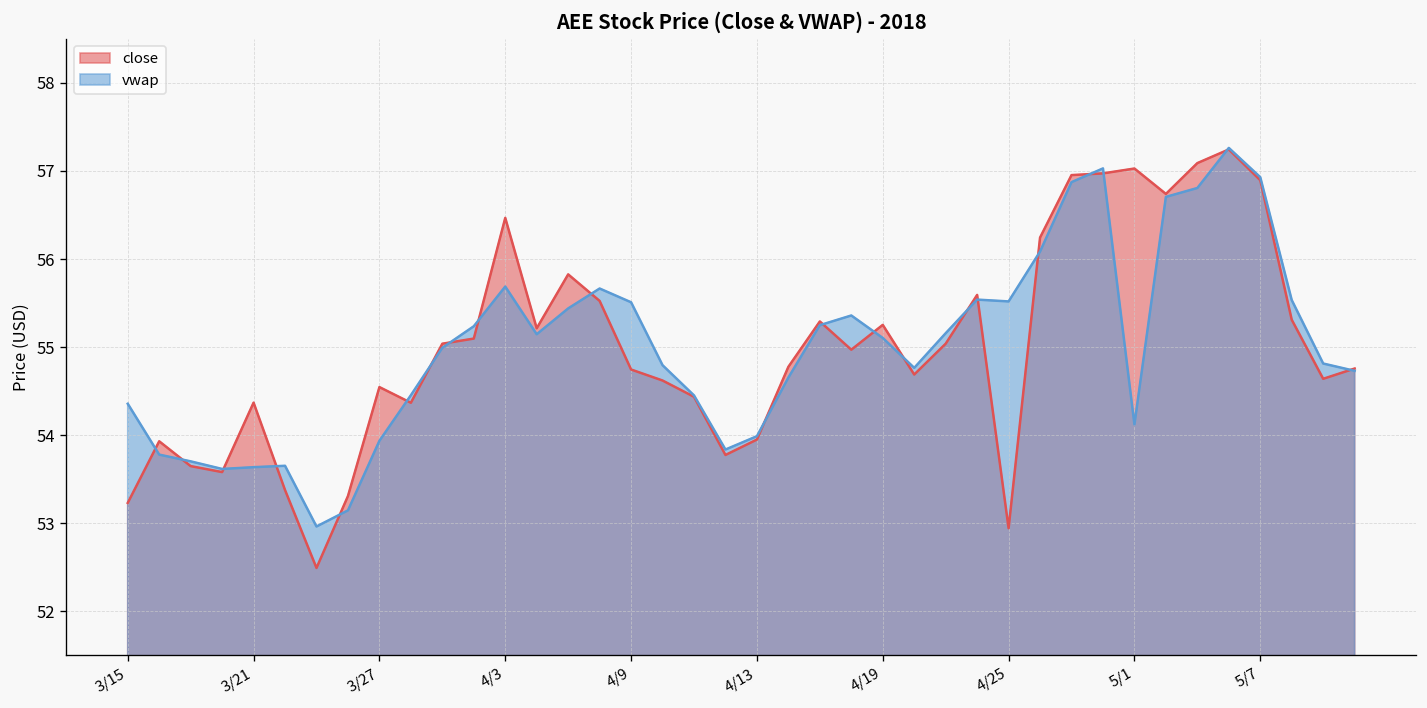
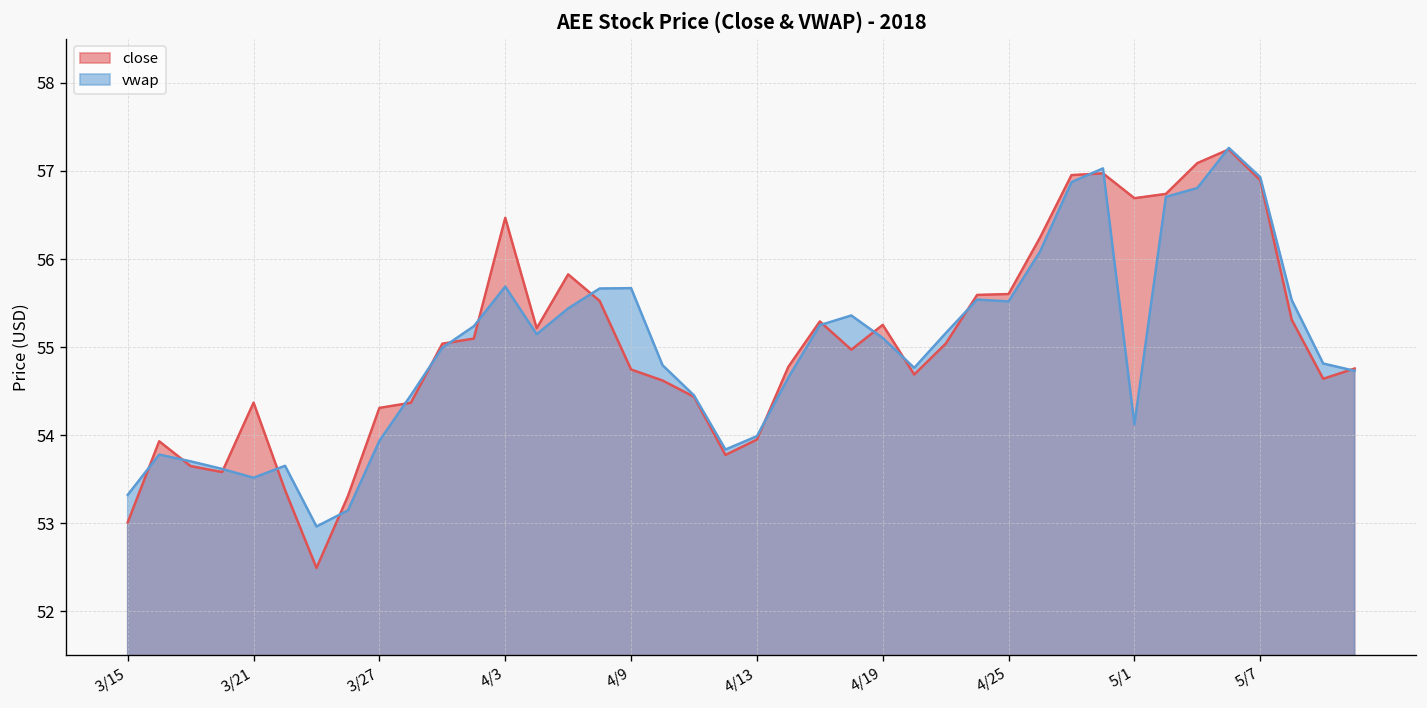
close, 3/15: 53.2 -> 53.0
vwap, 3/15: 54.4 -> 53.3
vwap, 3/21: 53.6 -> 53.5
close, 3/27: 54.5 -> 54.3
vwap, 4/9: 55.5 -> 55.7
close, 4/25: 52.9 -> 55.6
close, 5/1: 57.0 -> 56.7
